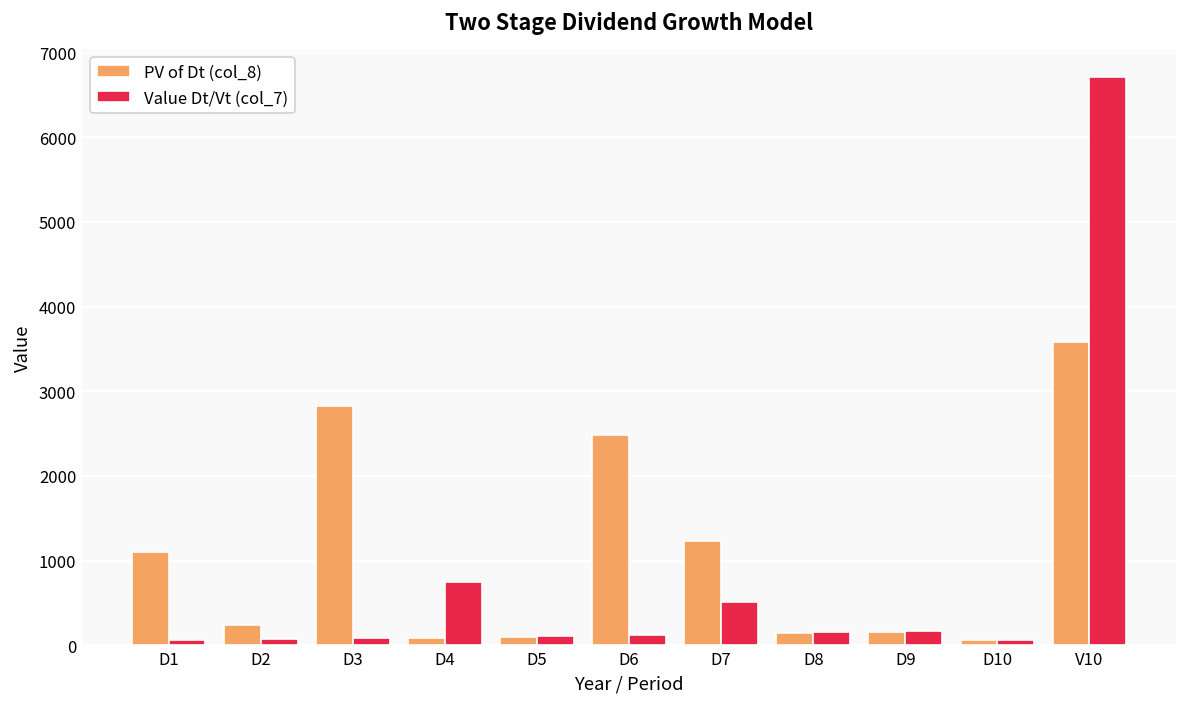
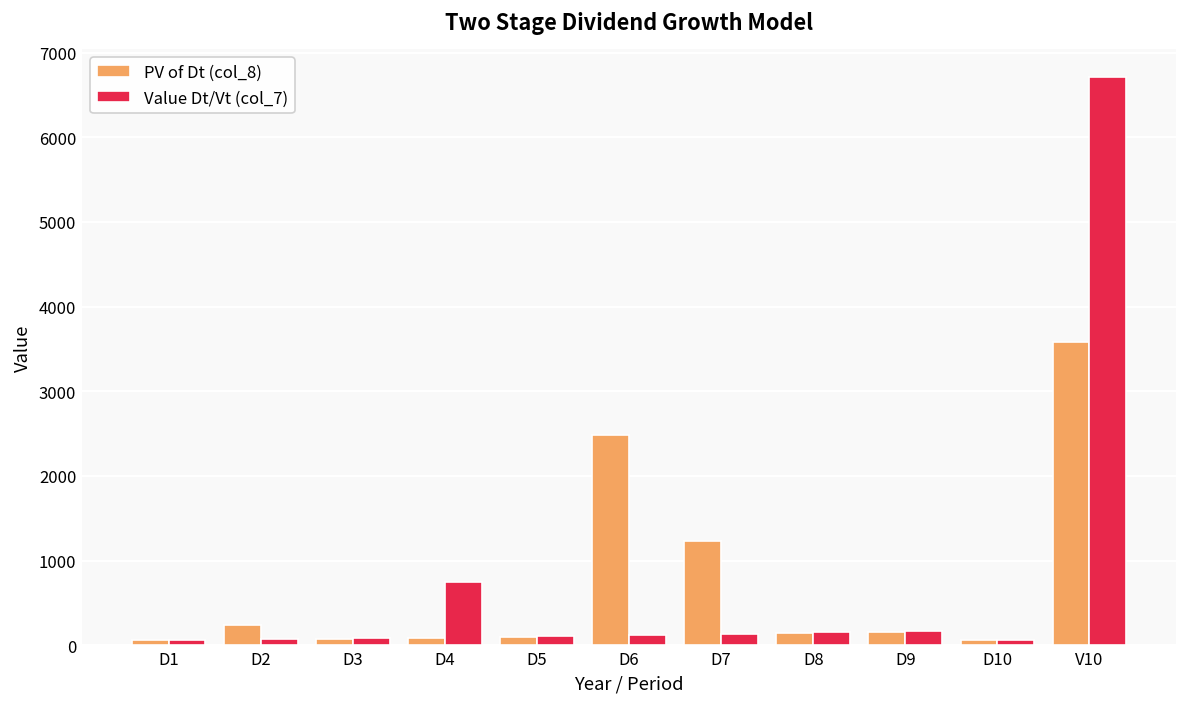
PV of Dt (col_8), D1: 1100 -> 100
PV of Dt (col_8), D3: 2800 -> 100
Value Dt/Vt (col_7), D7: 500 -> 100
